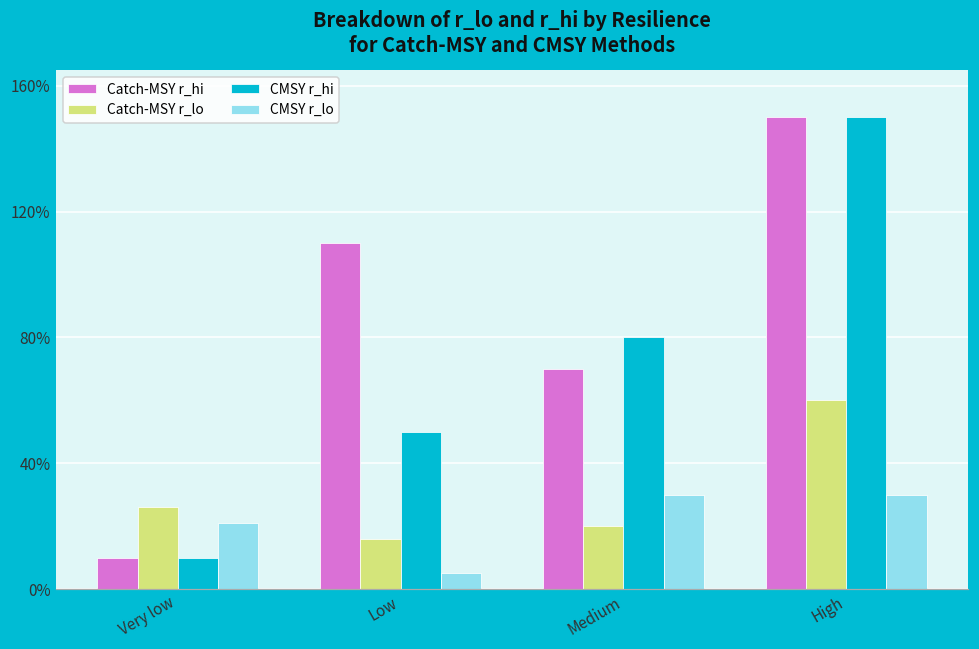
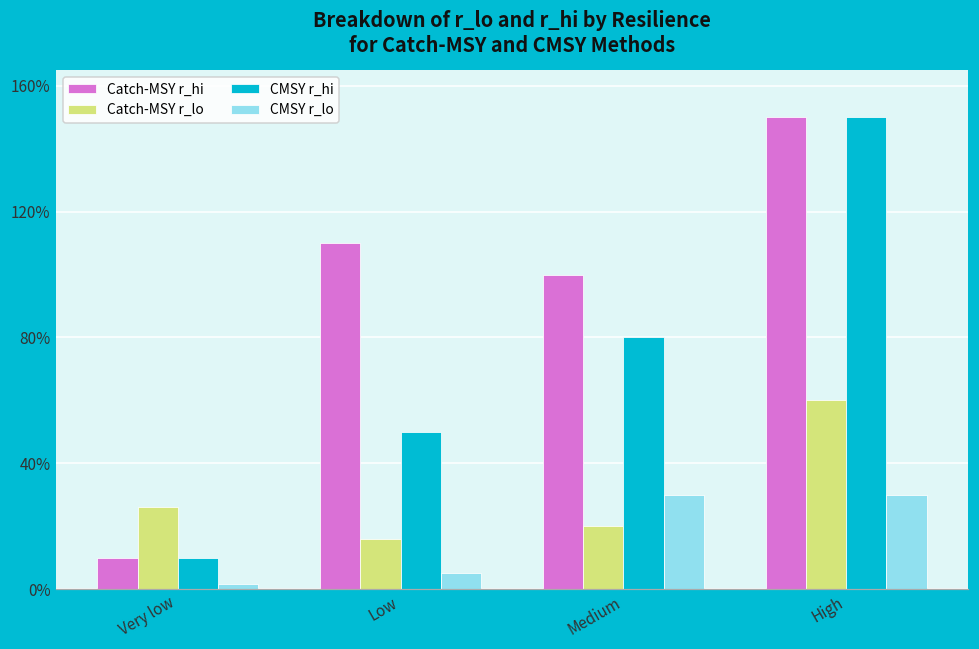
CMSY r_lo, Very low: 21% -> 2%
Catch-MSY r_hi, Medium: 70% -> 100%
